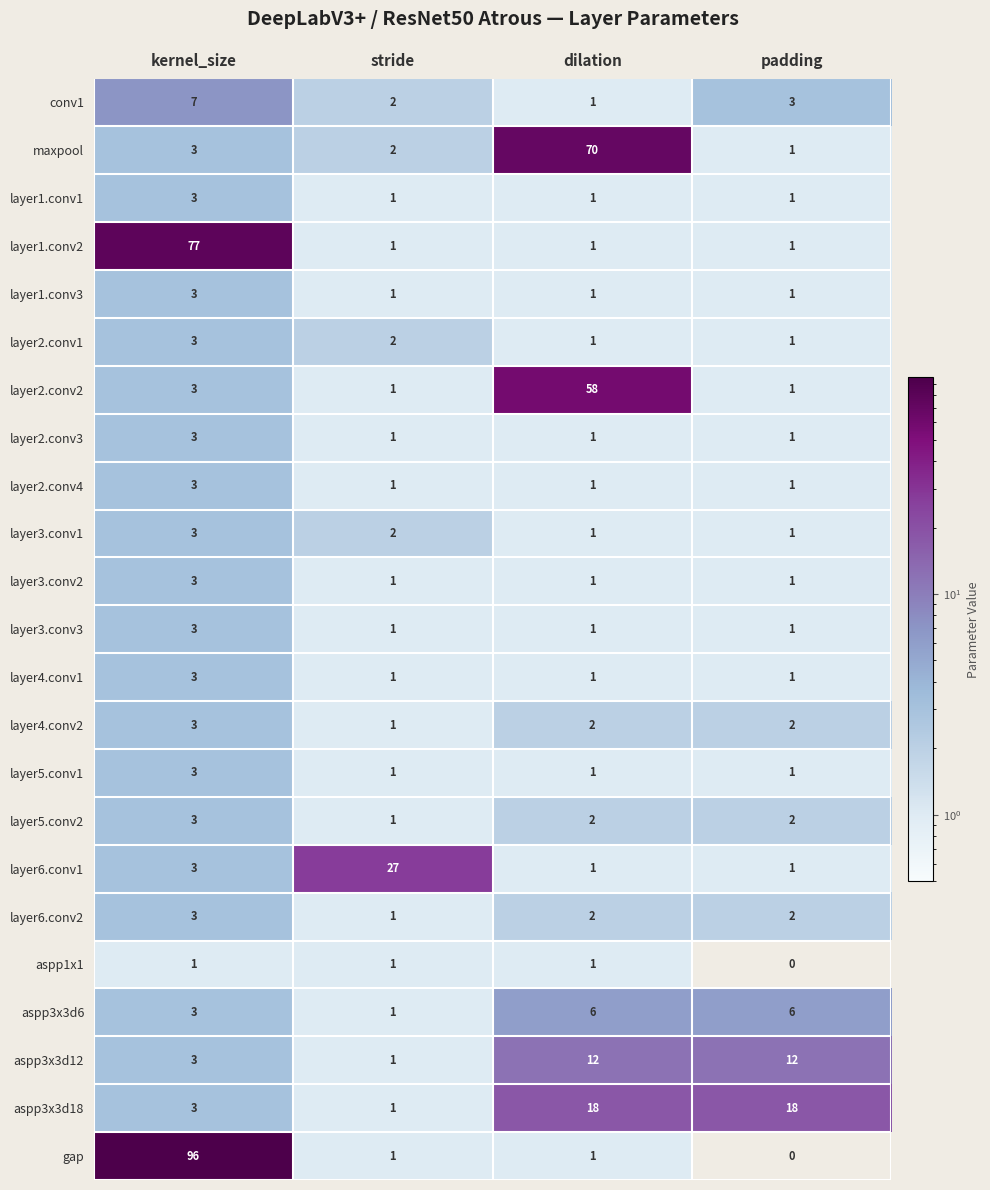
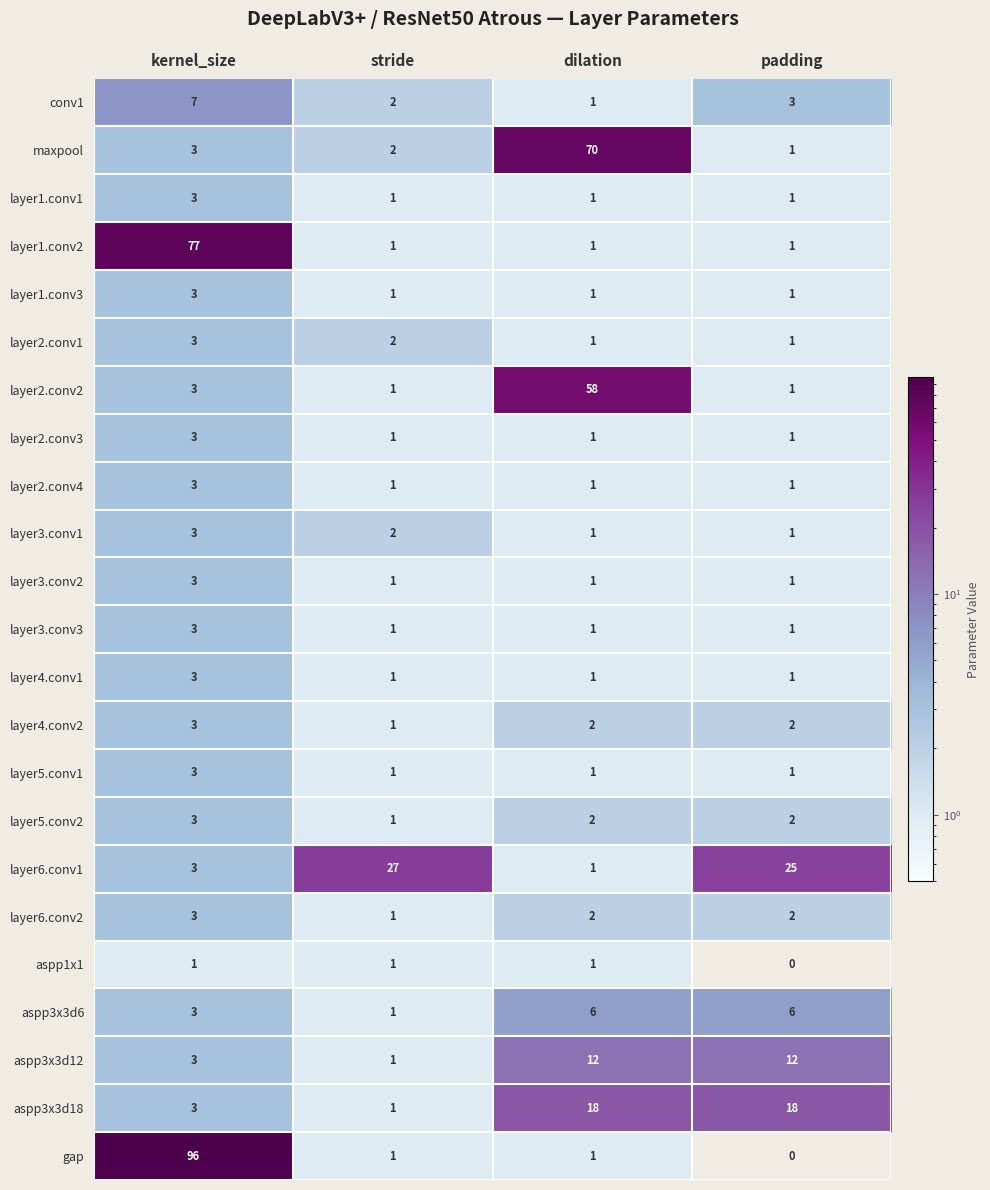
layer6.conv1, padding: 1 -> 25
